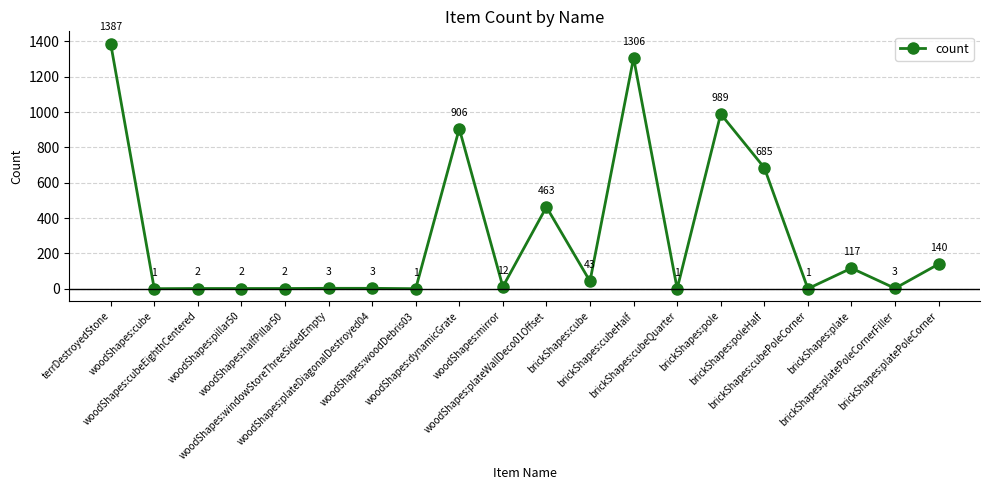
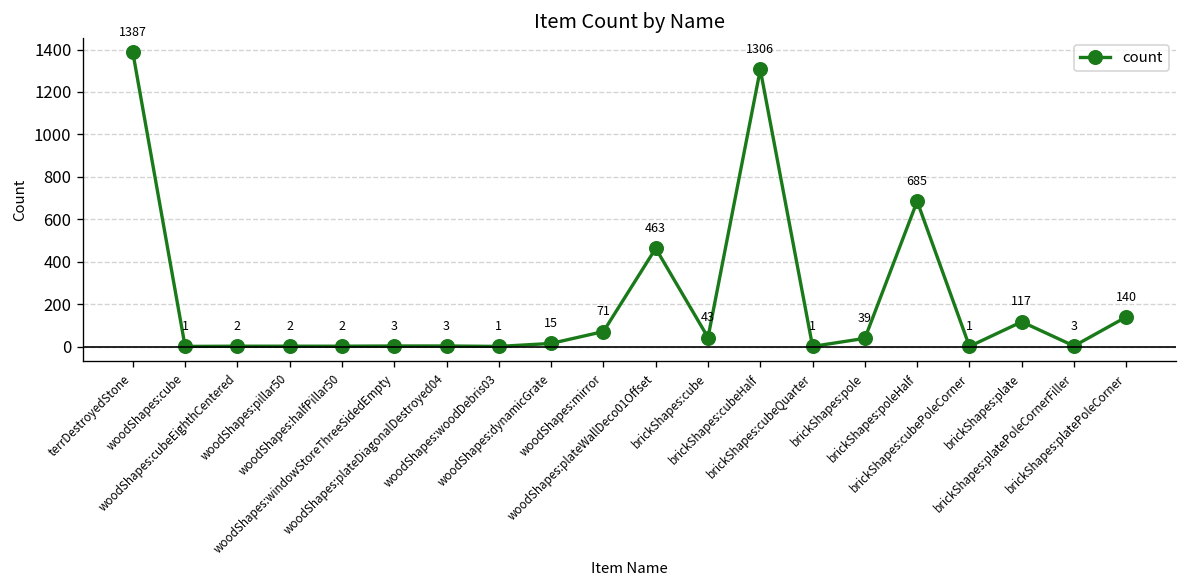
woodShapes:dynamicGrate: 906 -> 15
woodShapes:mirror: 12 -> 71
brickShapes:pole: 989 -> 39
